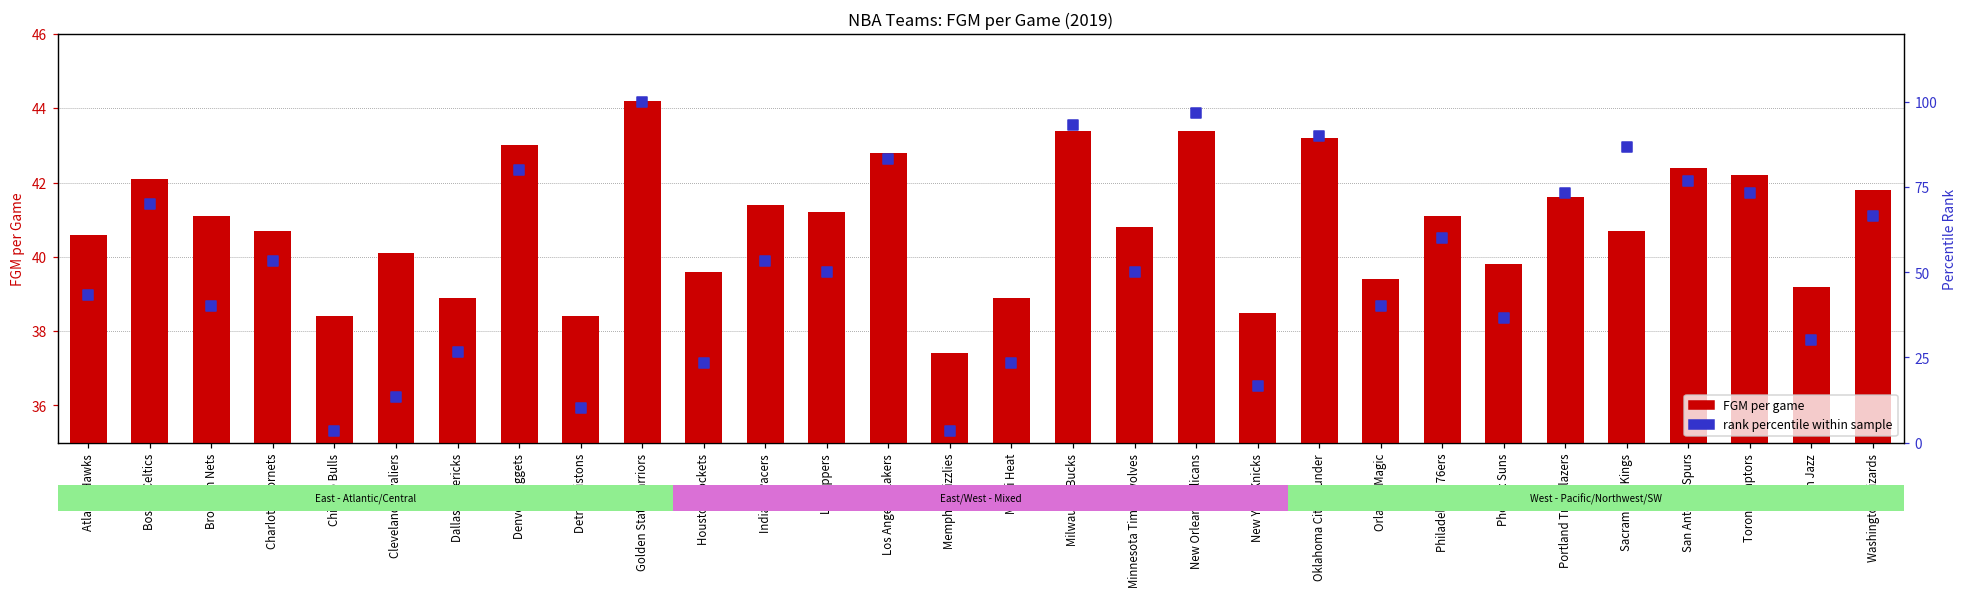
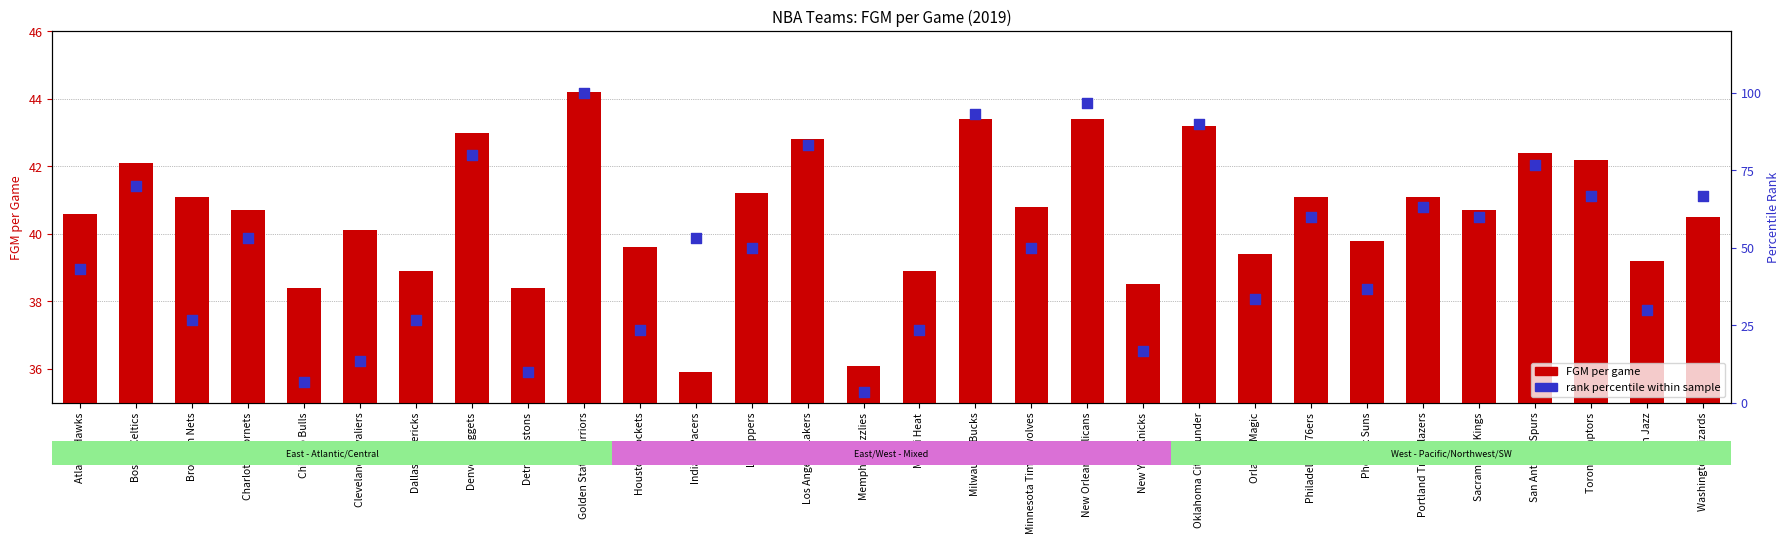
FGM per game, Indiana Pacers: 41.4 -> 35.9
FGM per game, Memphis Grizzlies: 37.4 -> 36.1
FGM per game, Portland Trail Blazers: 41.6 -> 41.1
FGM per game, Washington Wizards: 41.8 -> 40.5
rank percentile within sample, Brooklyn Nets: 40 -> 27
rank percentile within sample, Chicago Bulls: 3 -> 7
rank percentile within sample, Orlando Magic: 40 -> 33
rank percentile within sample, Portland Trail Blazers: 73 -> 63
rank percentile within sample, Sacramento Kings: 87 -> 60
rank percentile within sample, Toronto Raptors: 73 -> 67
